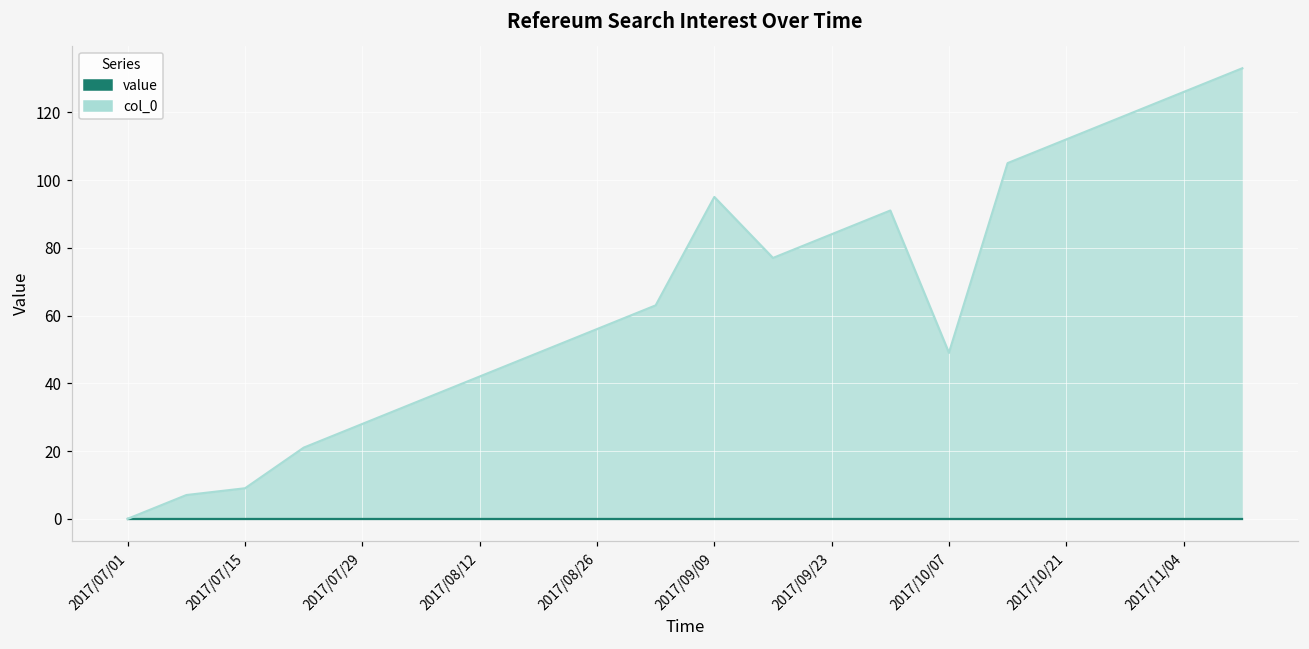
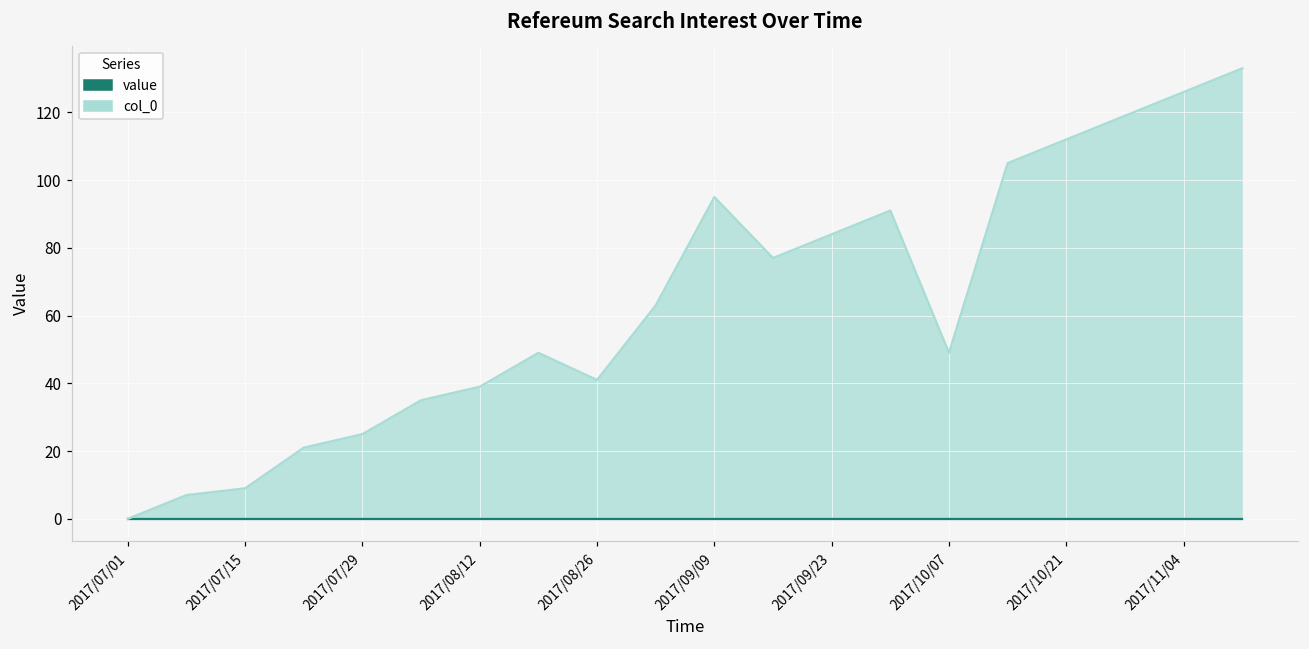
col_0, 2017/07/29: 28 -> 25
col_0, 2017/08/12: 42 -> 39
col_0, 2017/08/26: 56 -> 41
